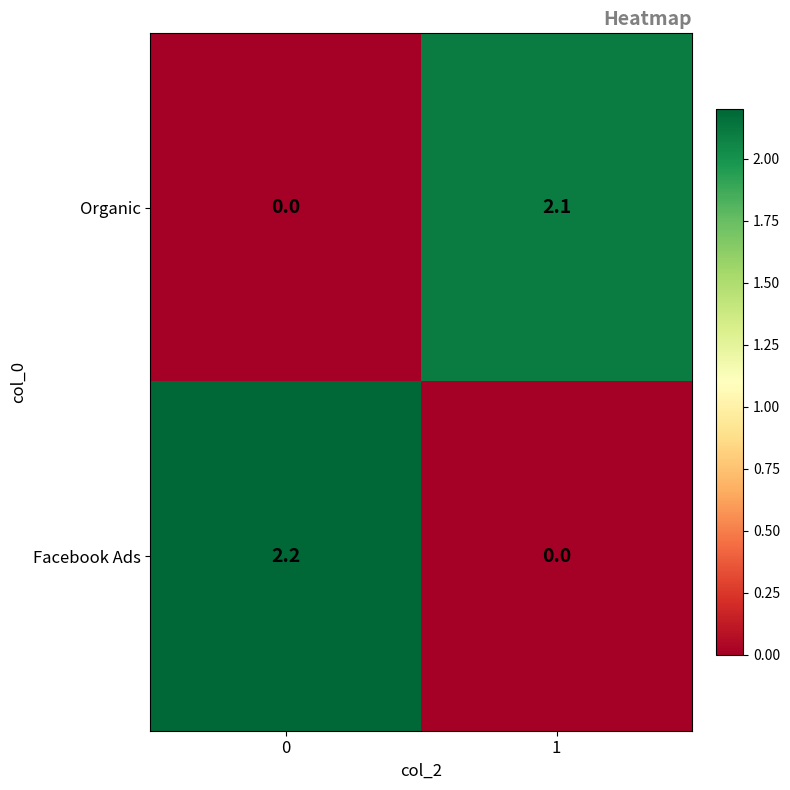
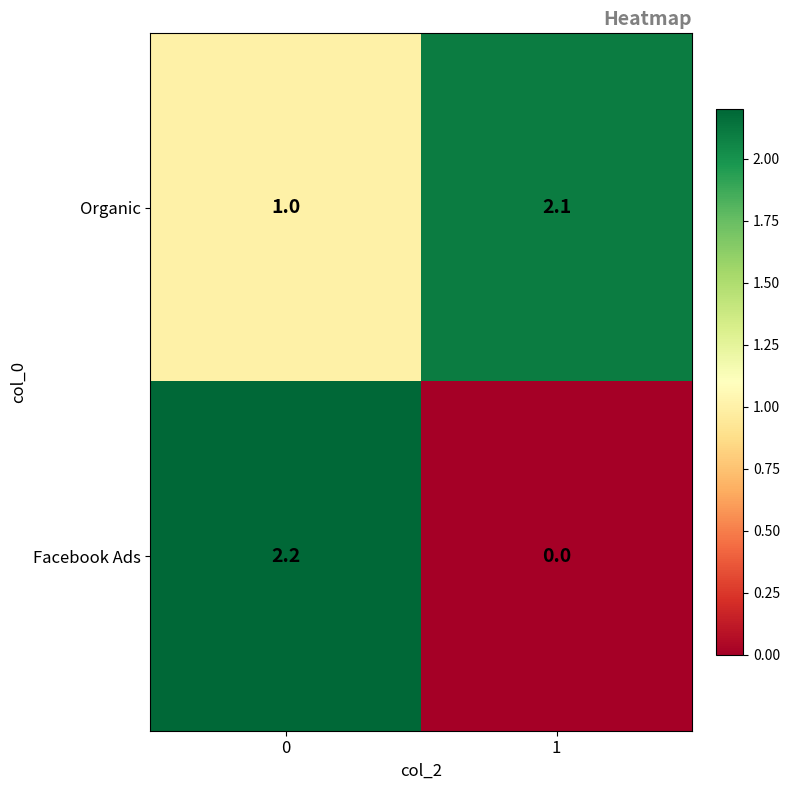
Organic, 0: 0.0 -> 1.0
